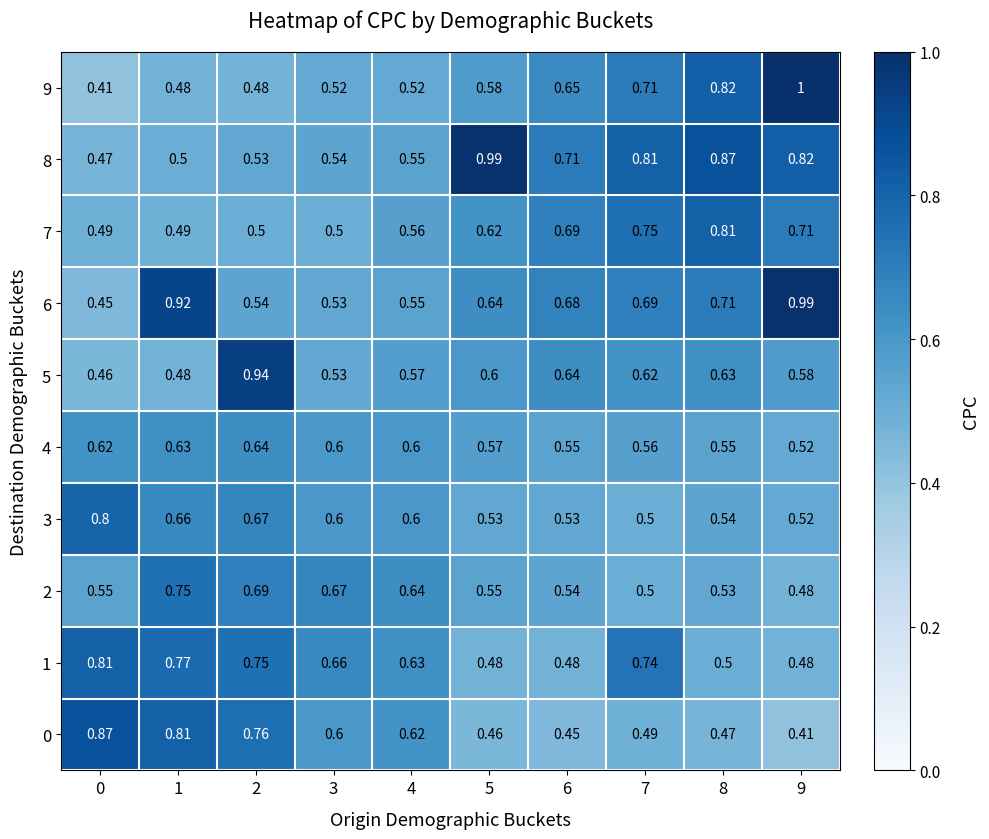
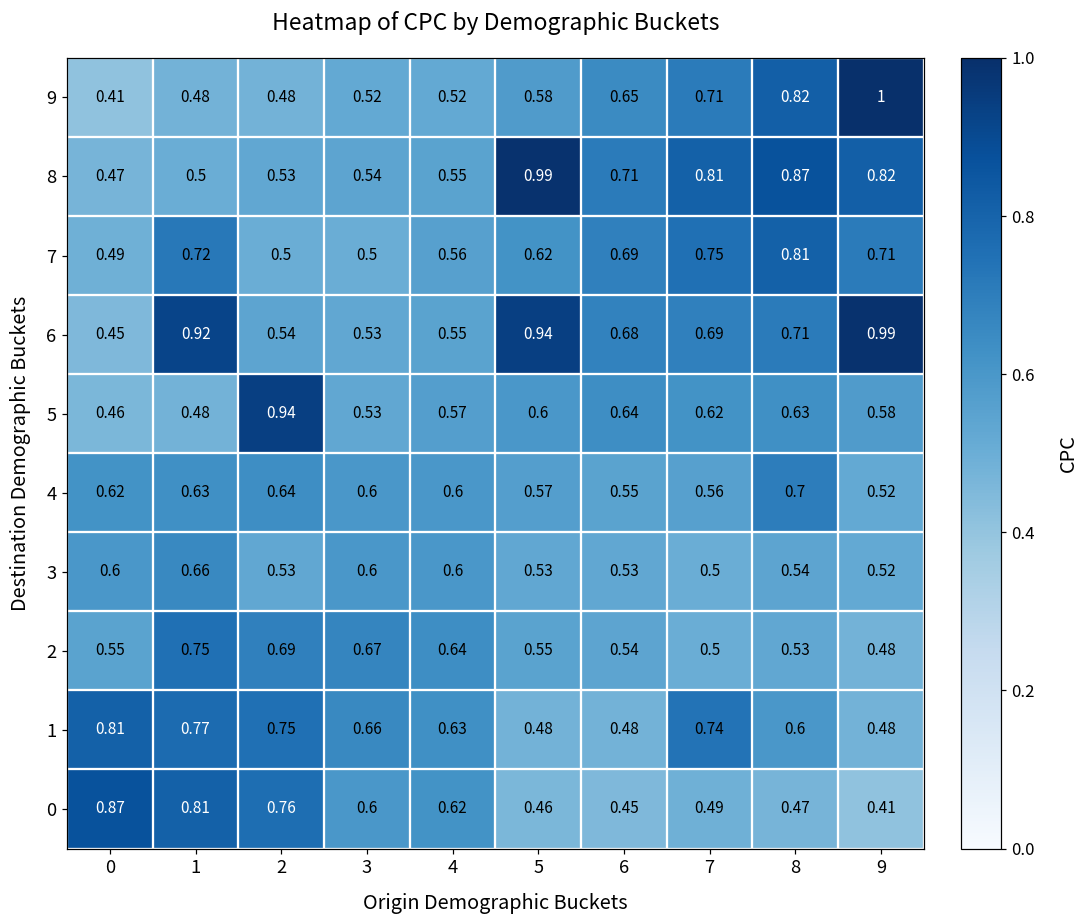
7, 1: 0.49 -> 0.72
6, 5: 0.64 -> 0.94
4, 8: 0.55 -> 0.7
3, 0: 0.8 -> 0.6
3, 2: 0.67 -> 0.53
1, 8: 0.5 -> 0.6
